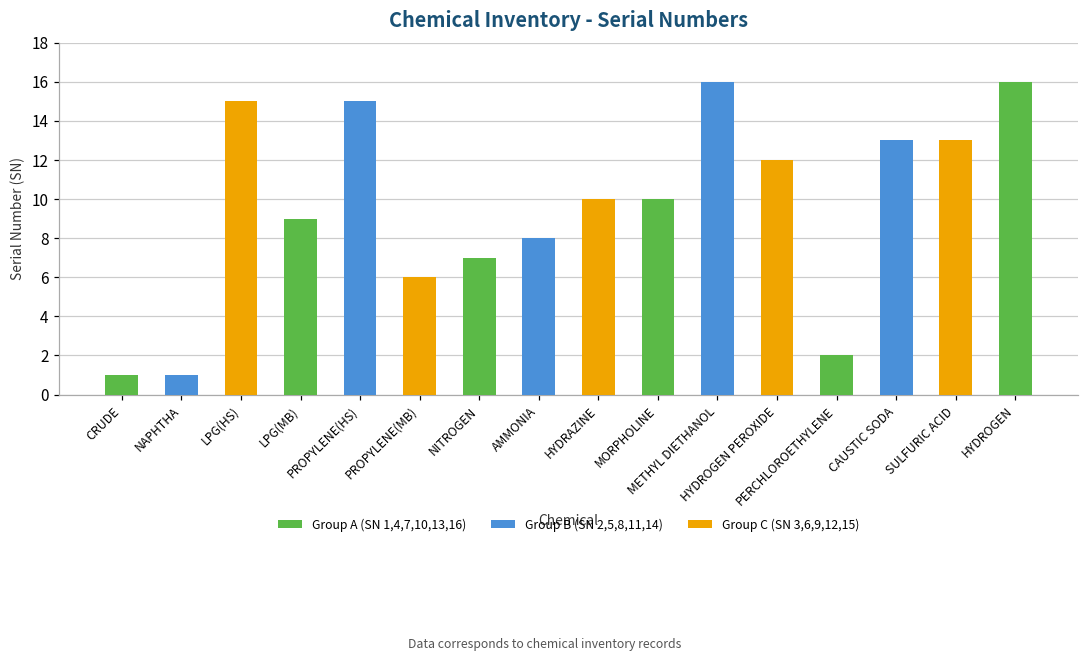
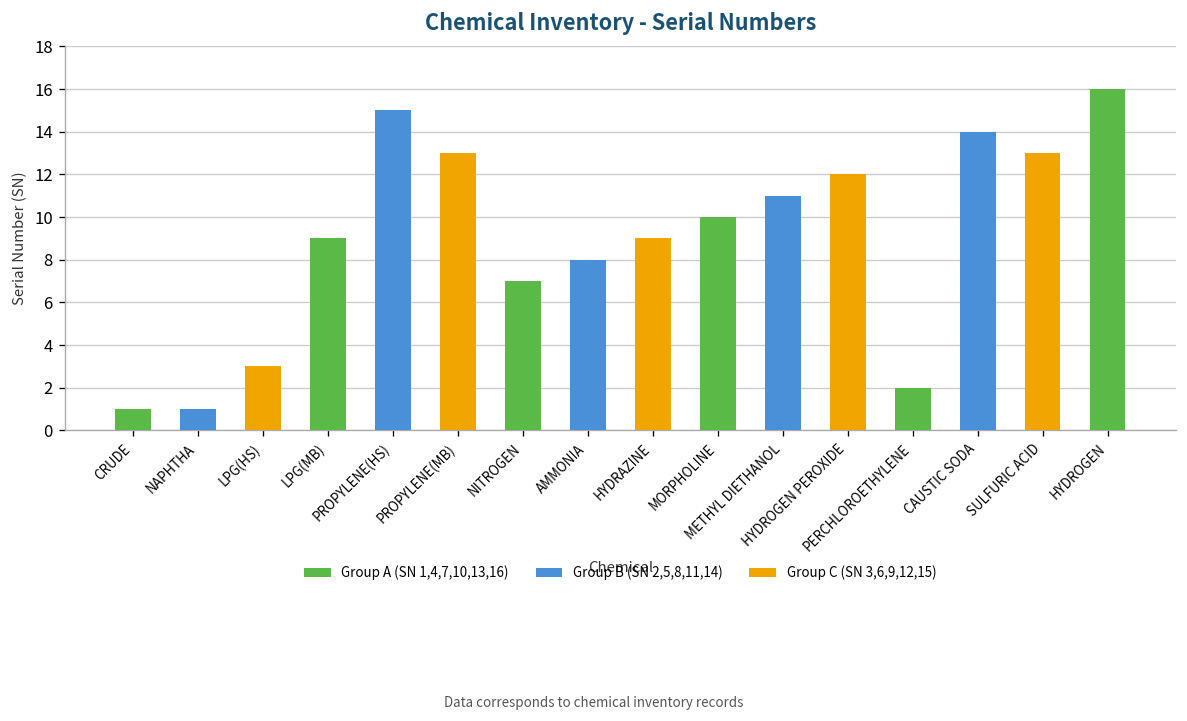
LPG(HS): 15 -> 3
PROPYLENE(MB): 6 -> 13
HYDRAZINE: 10 -> 9
METHYL DIETHANOL: 16 -> 11
CAUSTIC SODA: 13 -> 14
